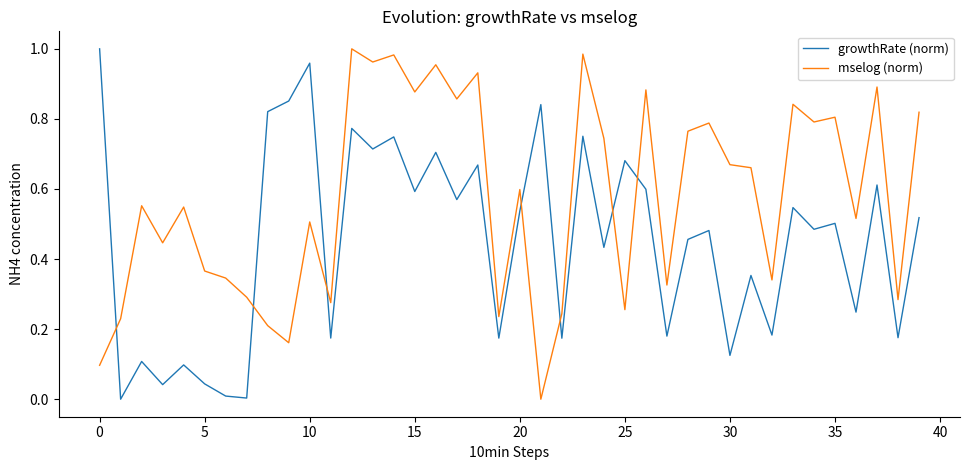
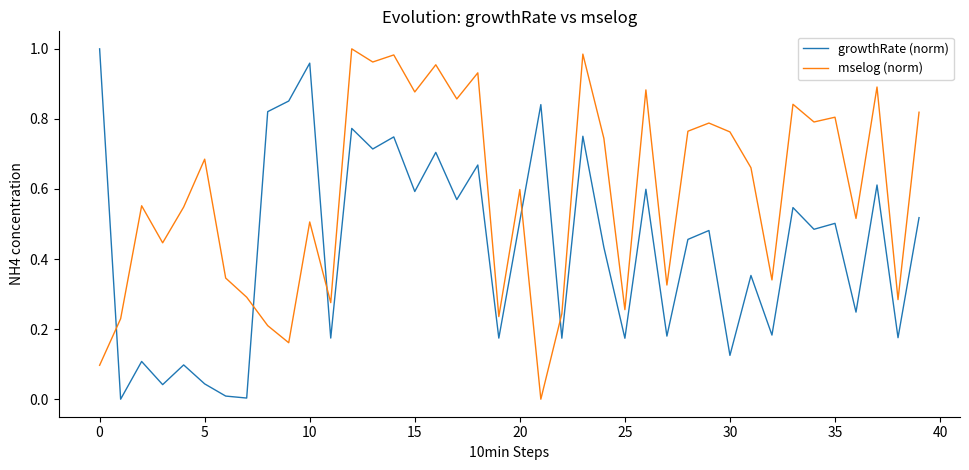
mselog (norm), 5: 0.37 -> 0.69
growthRate (norm), 20: 0.54 -> 0.51
growthRate (norm), 25: 0.68 -> 0.17
mselog (norm), 30: 0.67 -> 0.76
